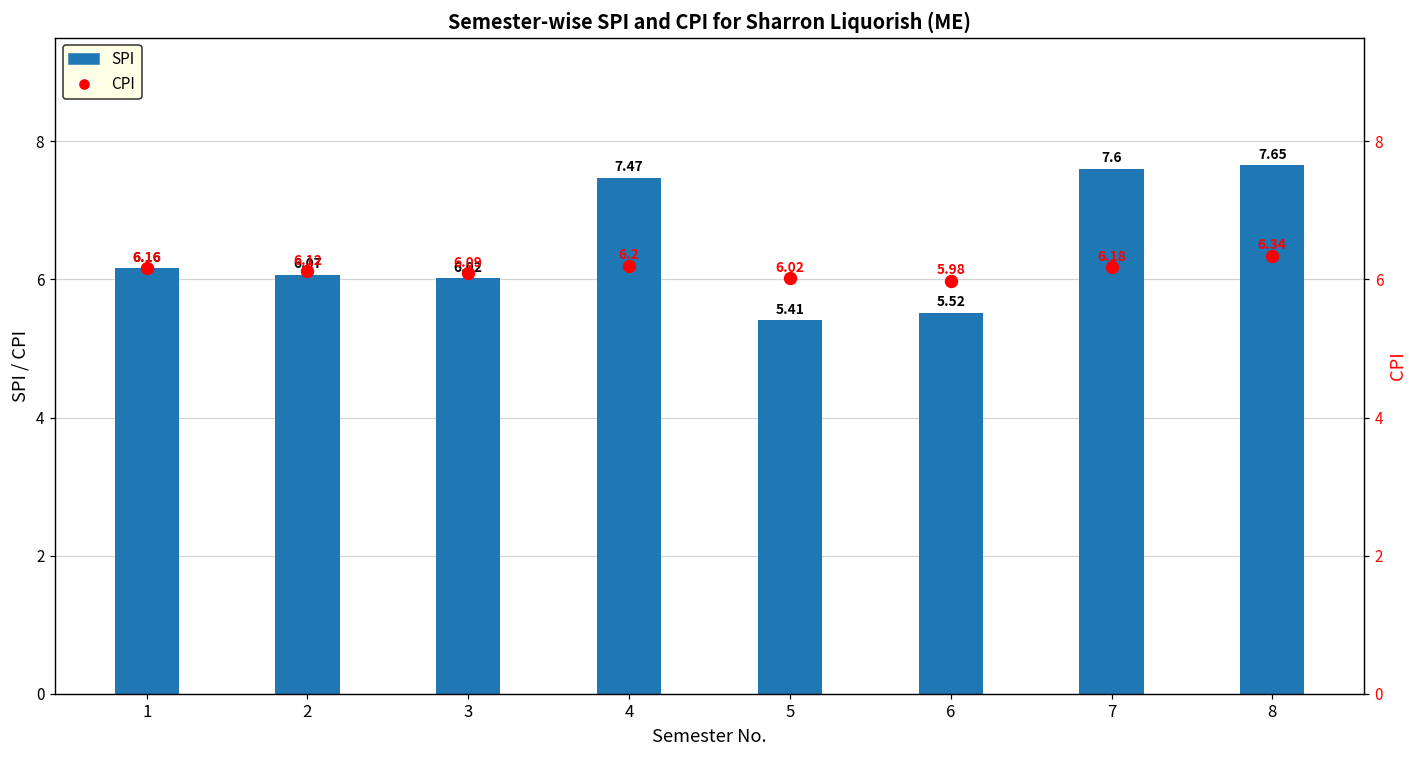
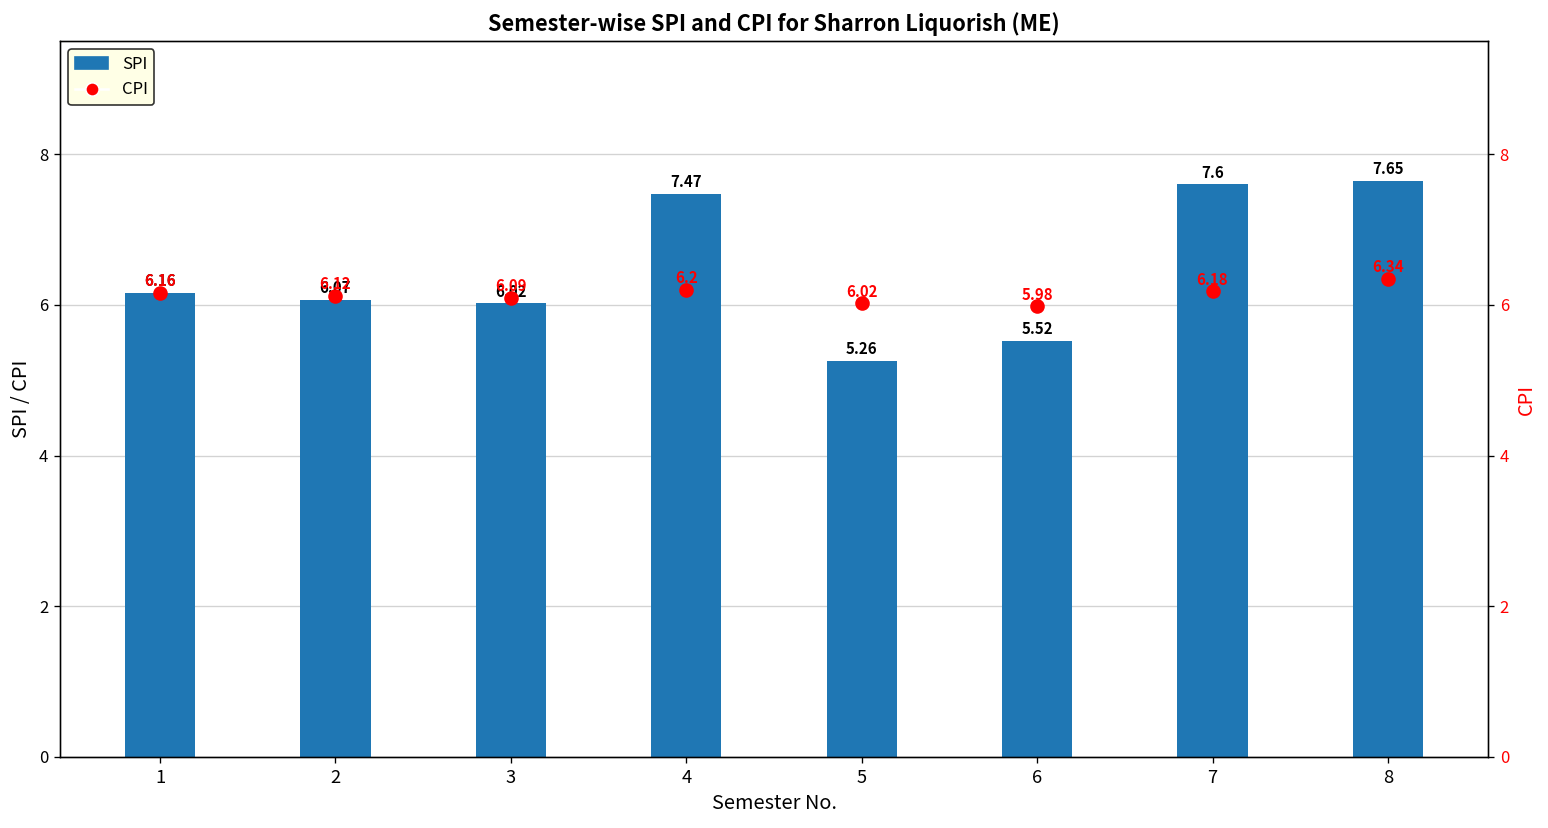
SPI, 5: 5.41 -> 5.26
